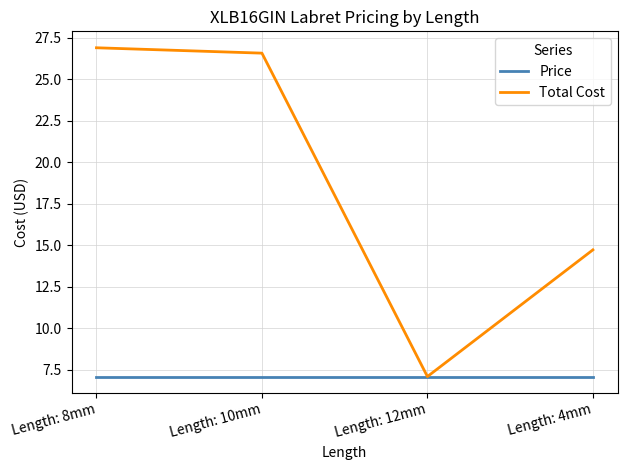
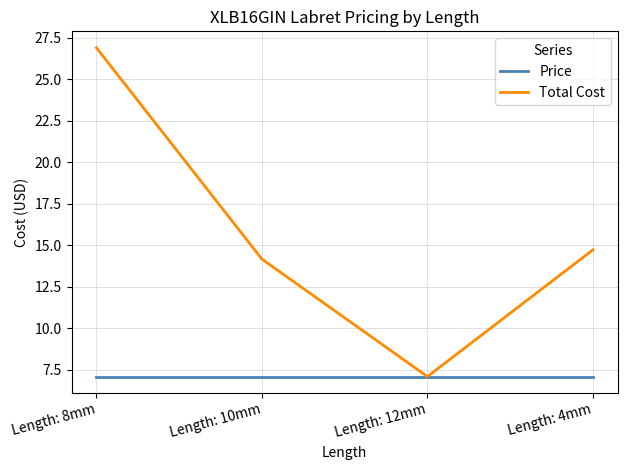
Total Cost, Length: 10mm: 26.6 -> 14.2
